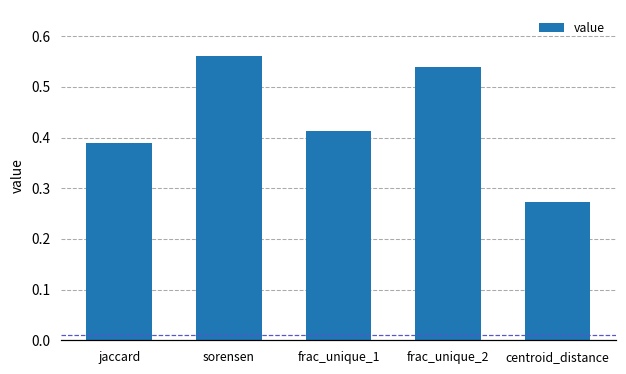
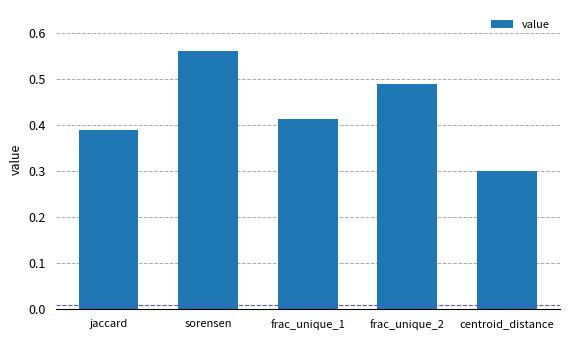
frac_unique_2: 0.54 -> 0.49
centroid_distance: 0.27 -> 0.30
